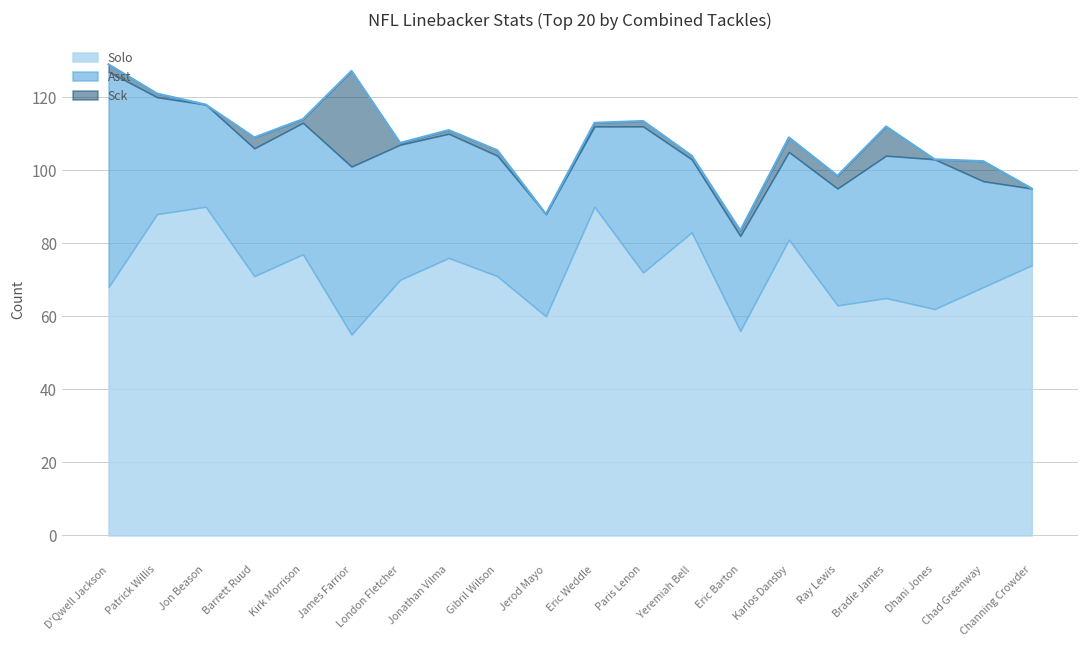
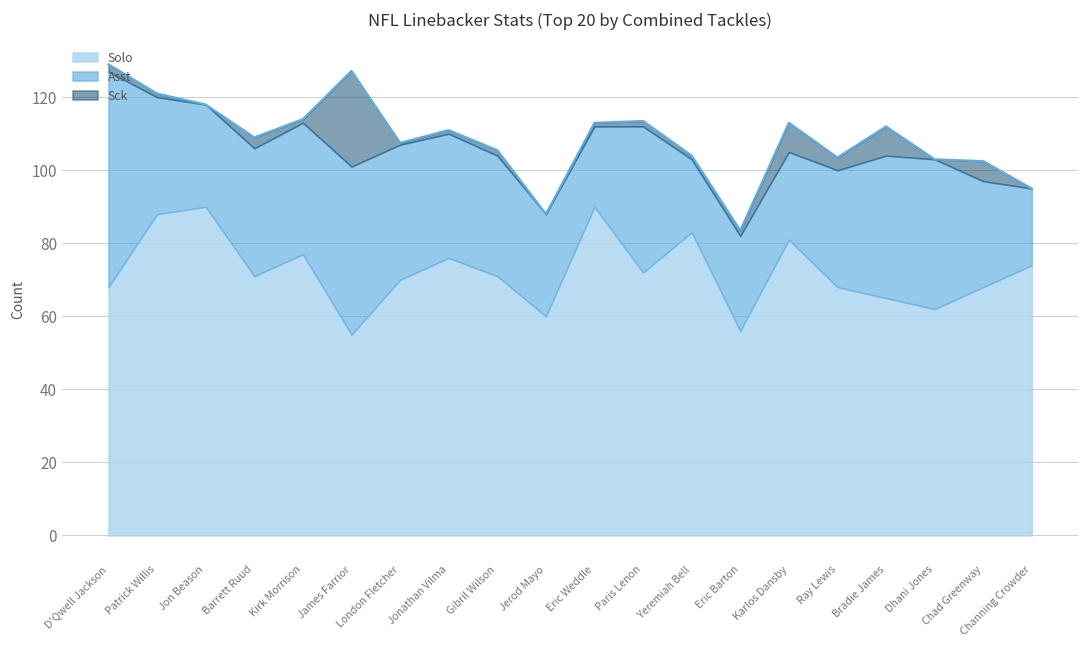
Sck, Karlos Dansby: 4 -> 8
Solo, Ray Lewis: 63 -> 68
